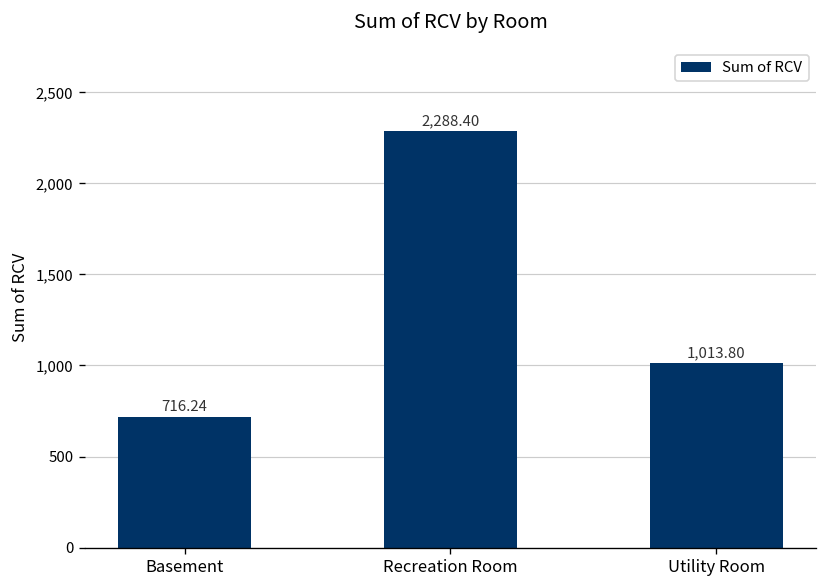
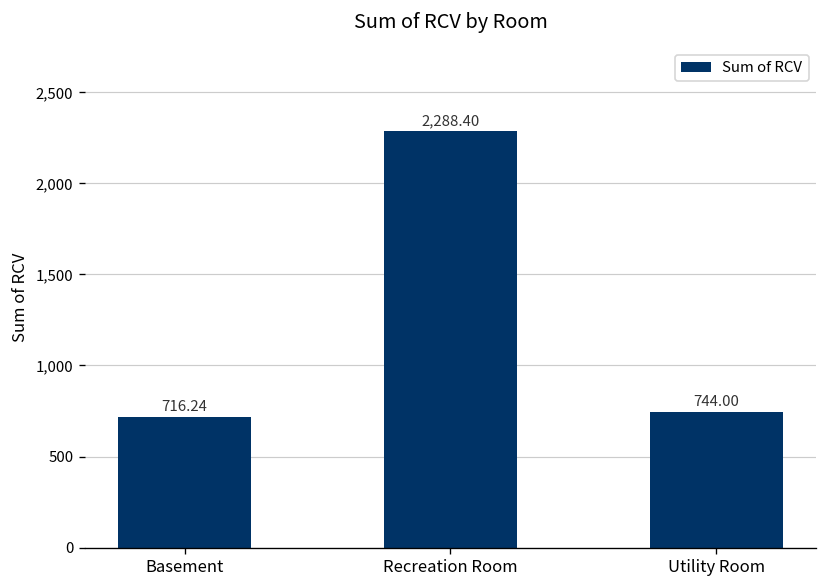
Utility Room: 1,013.80 -> 744.00
